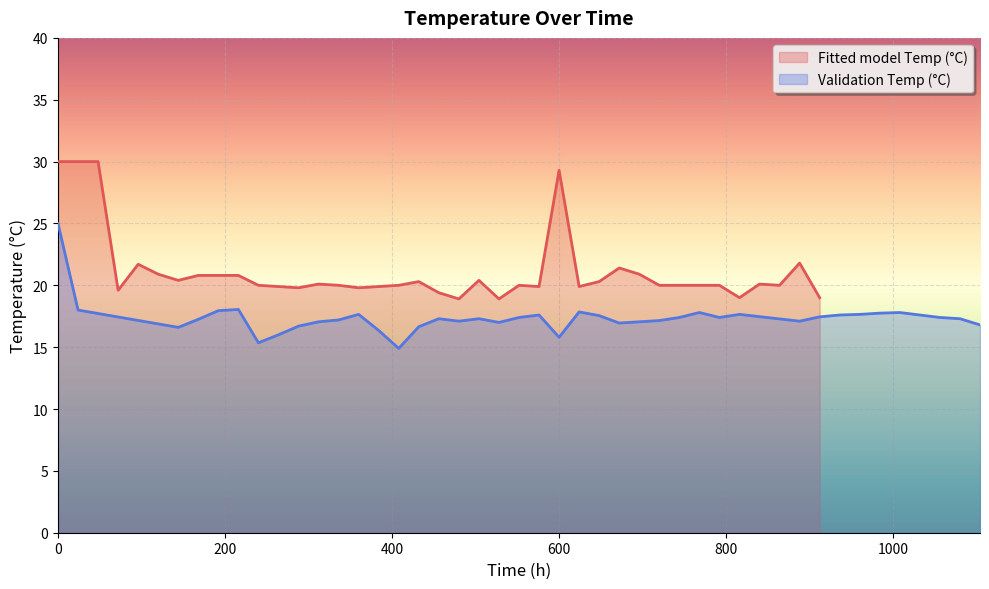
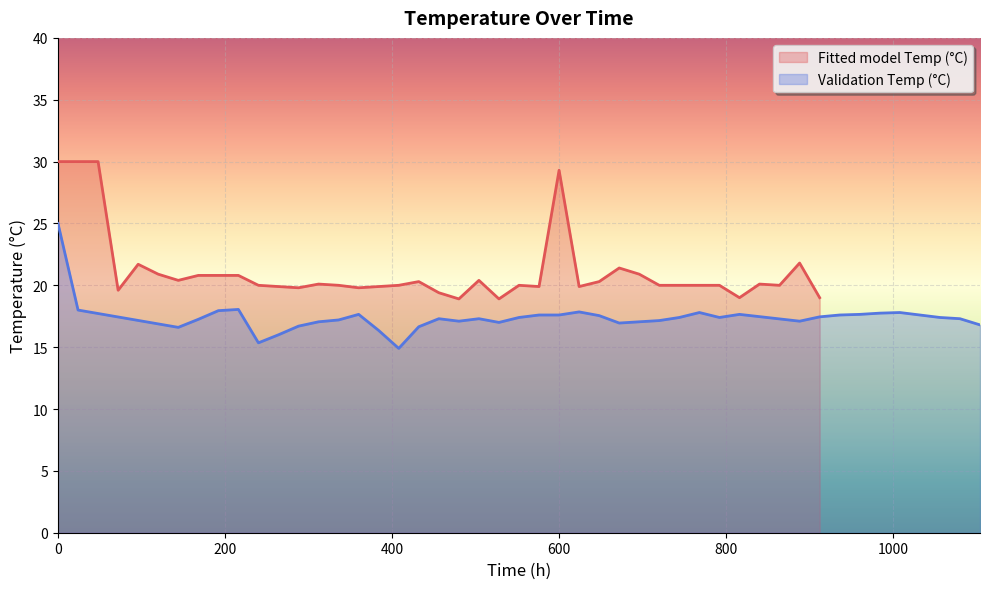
Validation Temp (°C), 600: 15.8 -> 17.6
